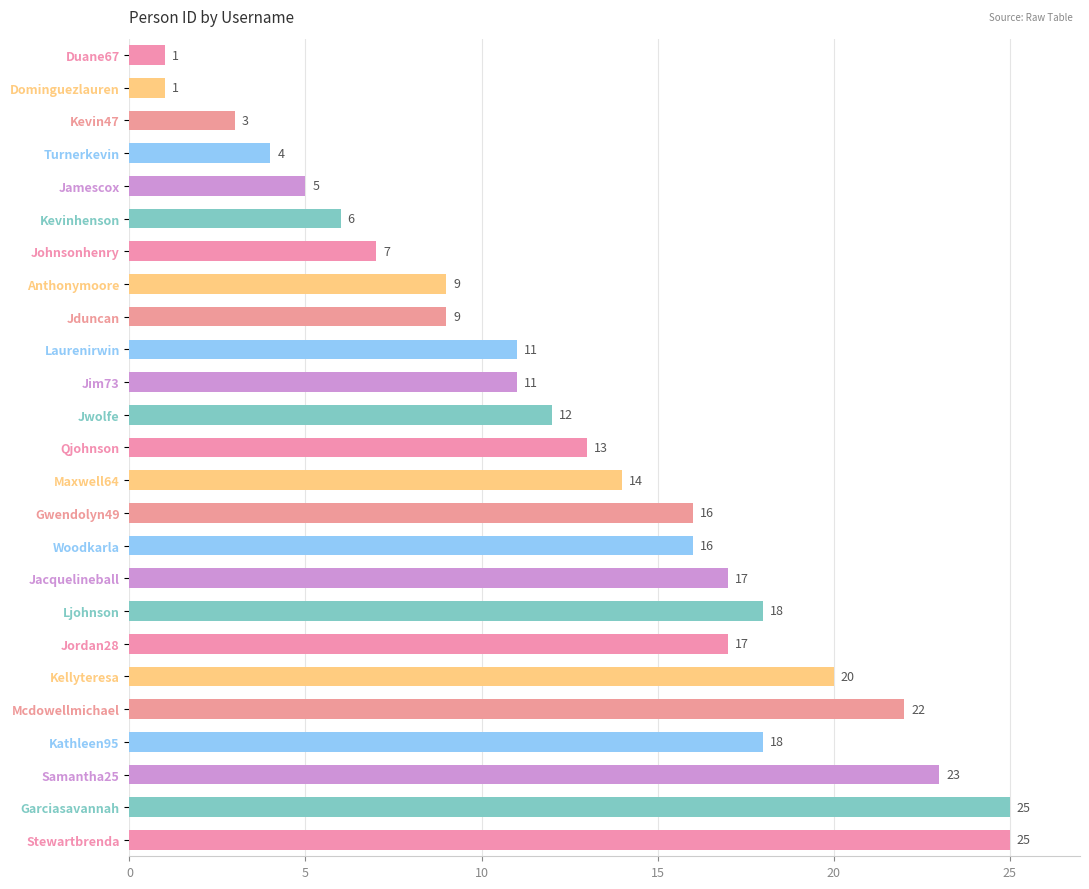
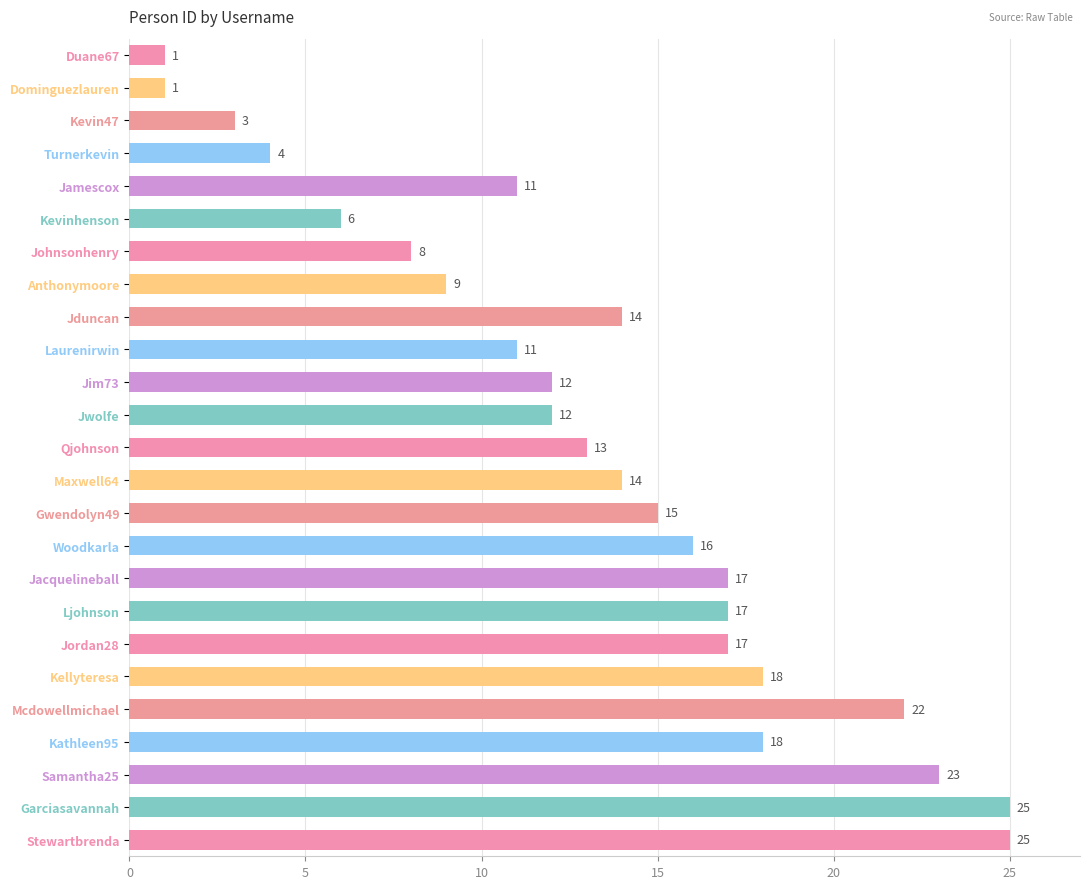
Jamescox: 5 -> 11
Johnsonhenry: 7 -> 8
Jduncan: 9 -> 14
Jim73: 11 -> 12
Gwendolyn49: 16 -> 15
Ljohnson: 18 -> 17
Kellyteresa: 20 -> 18
